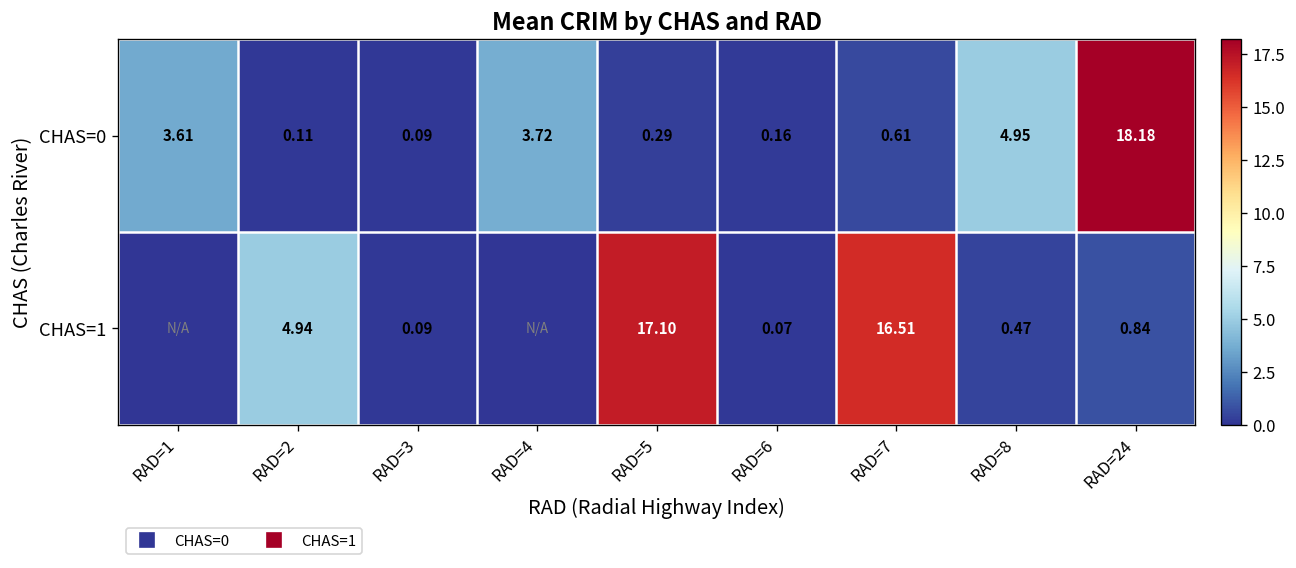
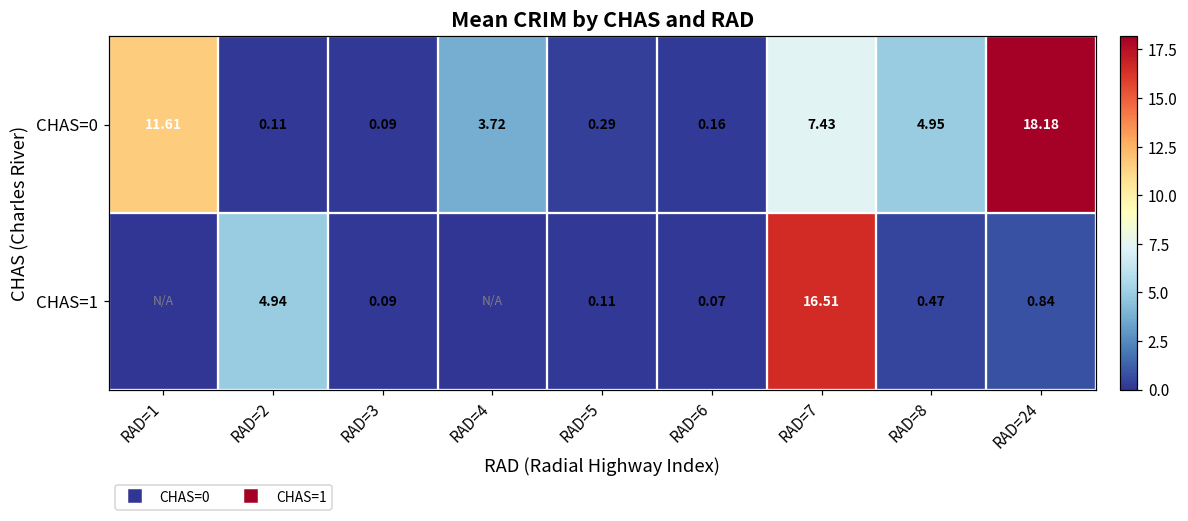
CHAS=0, RAD=1: 3.61 -> 11.61
CHAS=0, RAD=7: 0.61 -> 7.43
CHAS=1, RAD=5: 17.10 -> 0.11
